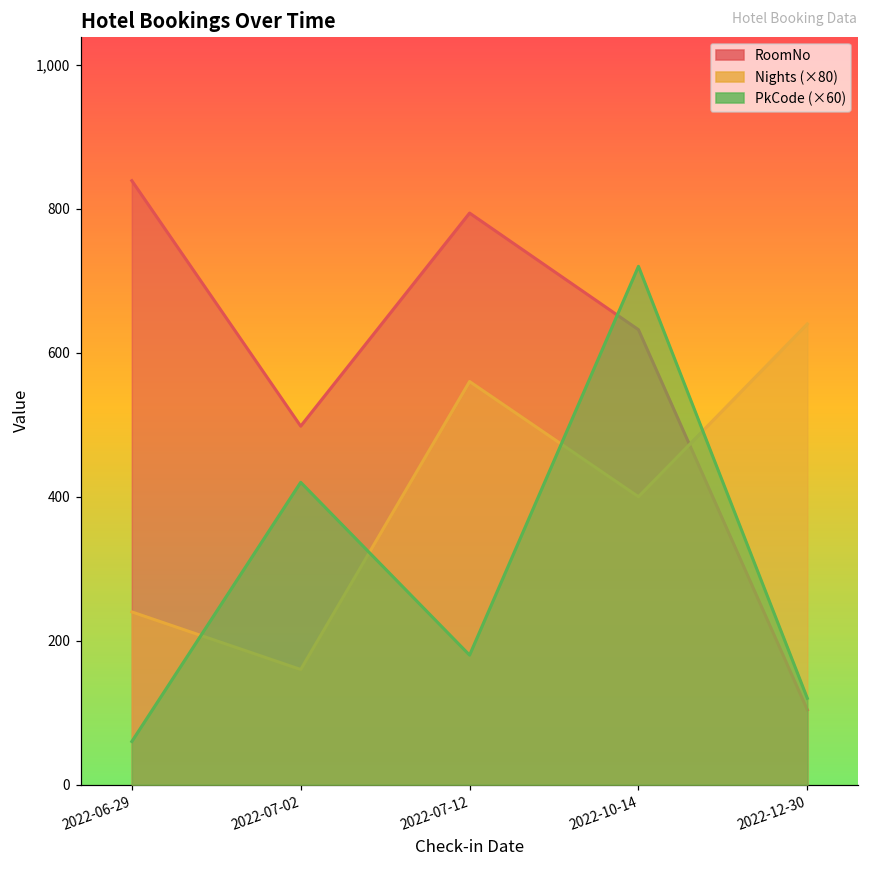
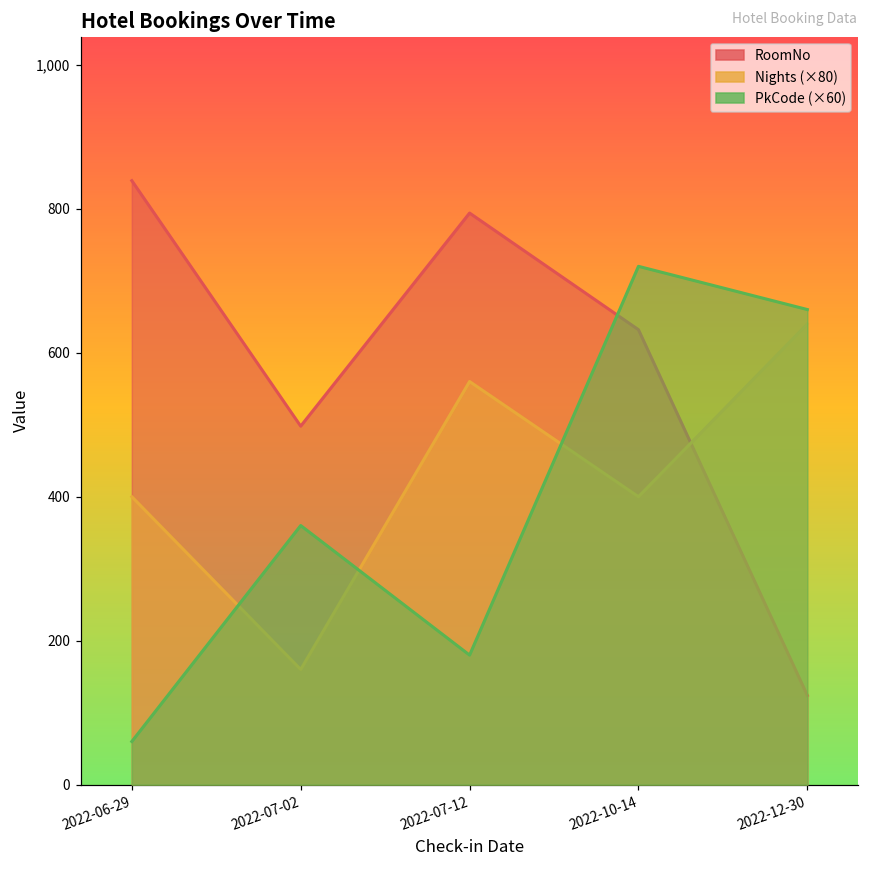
Nights (×80), 2022-06-29: 240 -> 400
PkCode (×60), 2022-07-02: 420 -> 360
RoomNo, 2022-12-30: 100 -> 120
PkCode (×60), 2022-12-30: 120 -> 660
